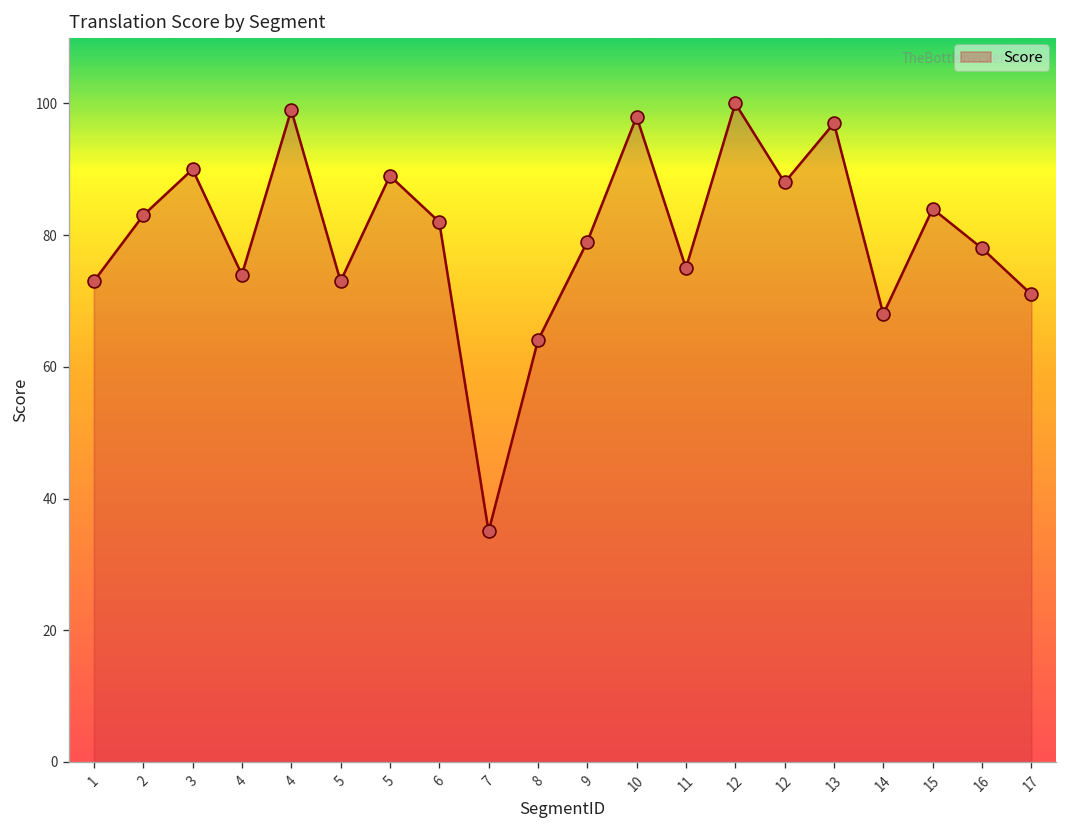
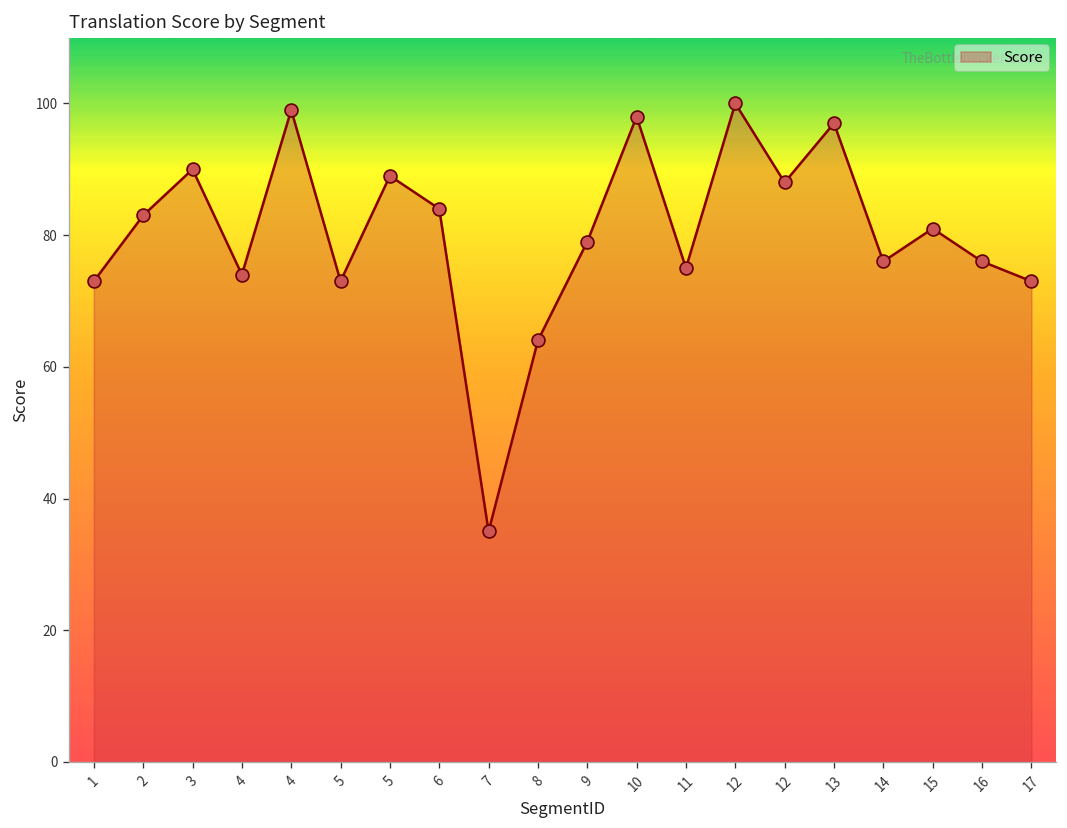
6: 82 -> 84
14: 68 -> 76
15: 84 -> 81
16: 78 -> 76
17: 71 -> 73
